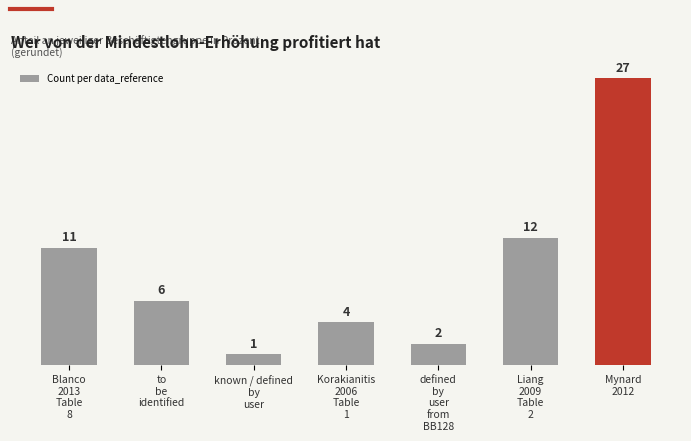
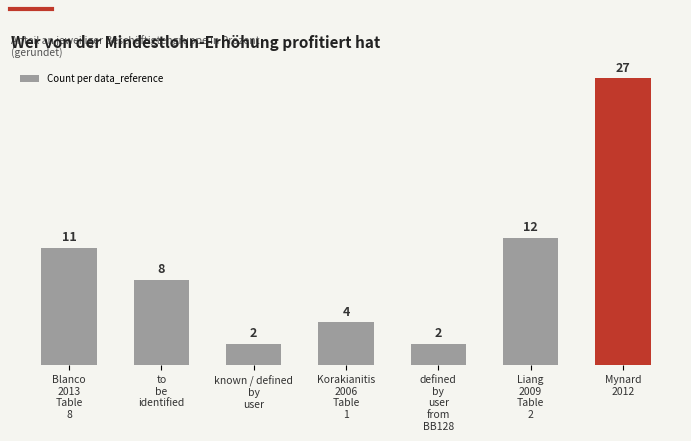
to be identified: 6 -> 8
known / defined by user: 1 -> 2
